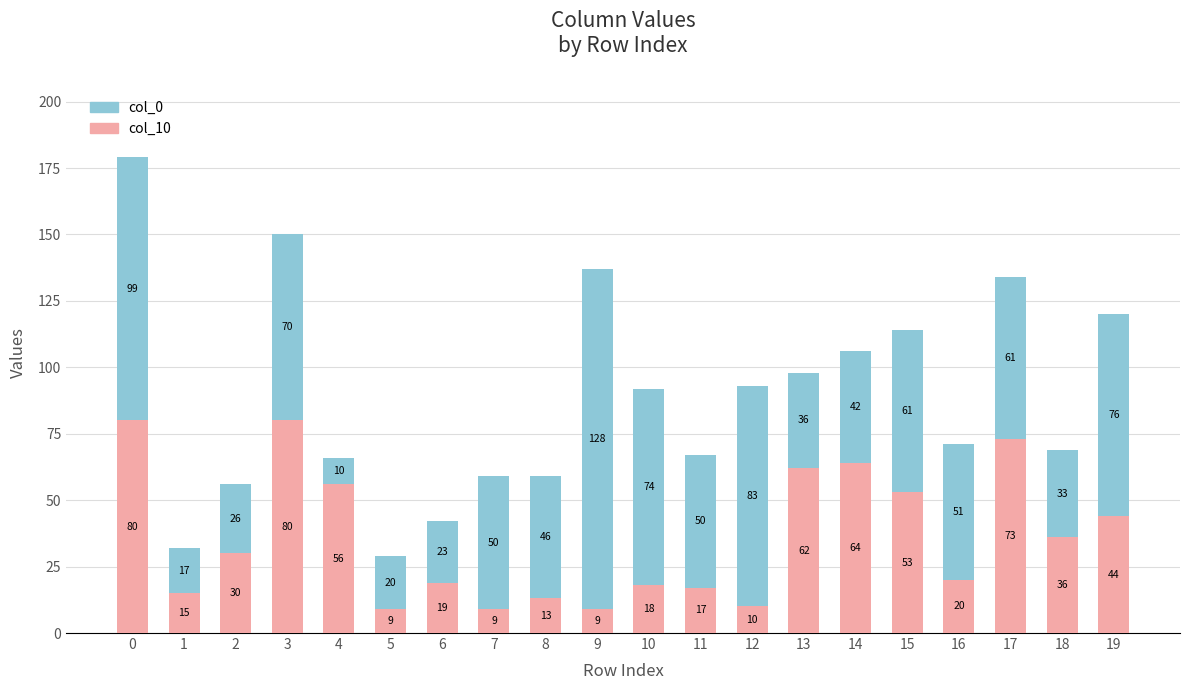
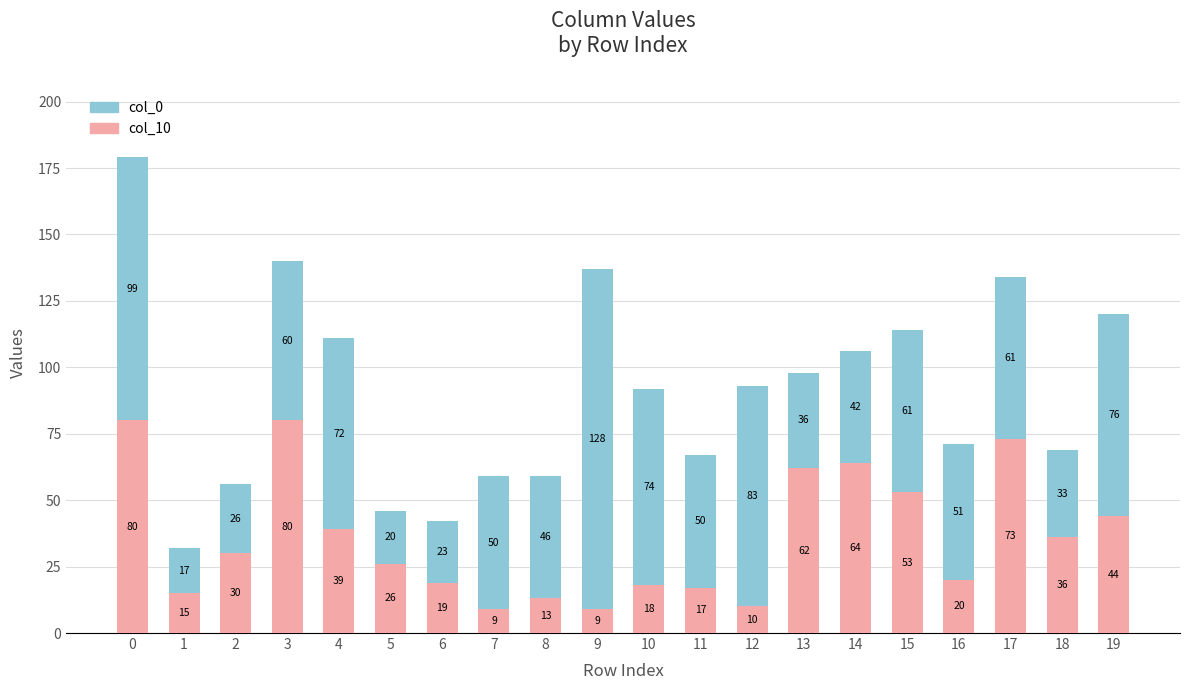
col_0, 3: 70 -> 60
col_10, 4: 56 -> 39
col_0, 4: 10 -> 72
col_10, 5: 9 -> 26
